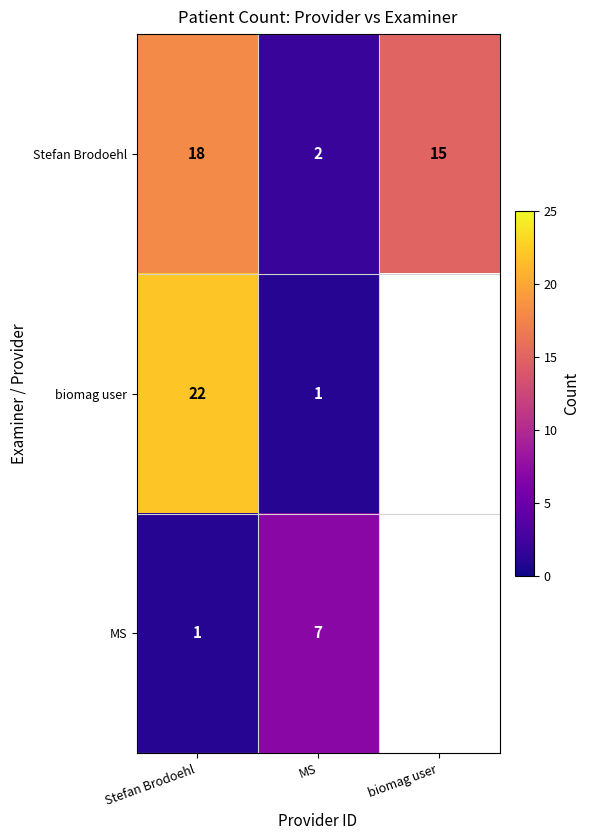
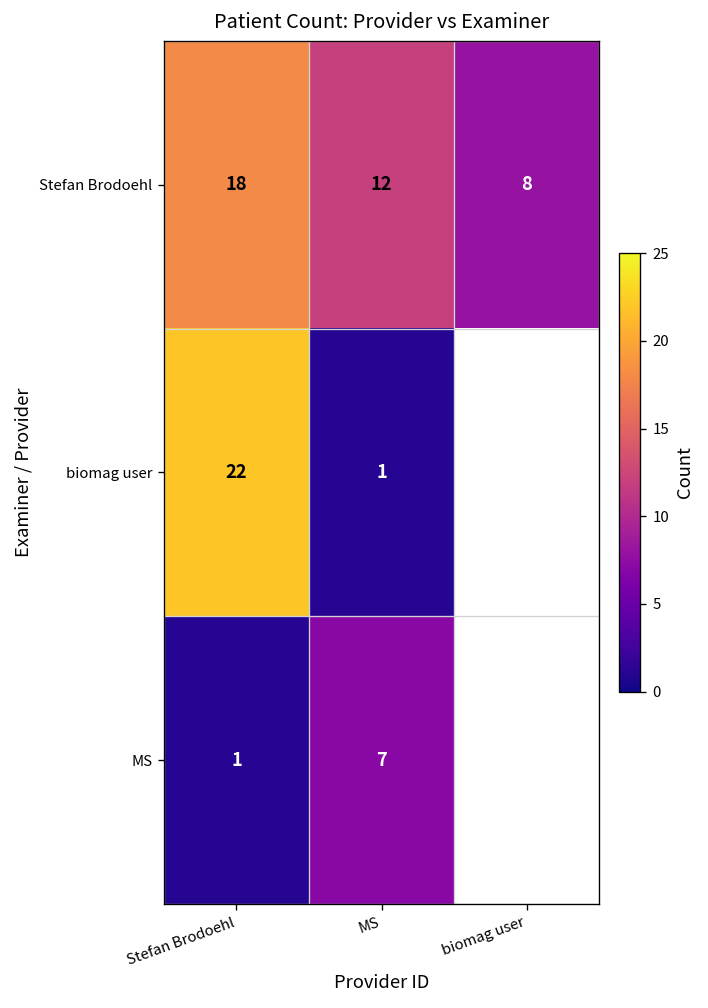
Stefan Brodoehl, MS: 2 -> 12
Stefan Brodoehl, biomag user: 15 -> 8
